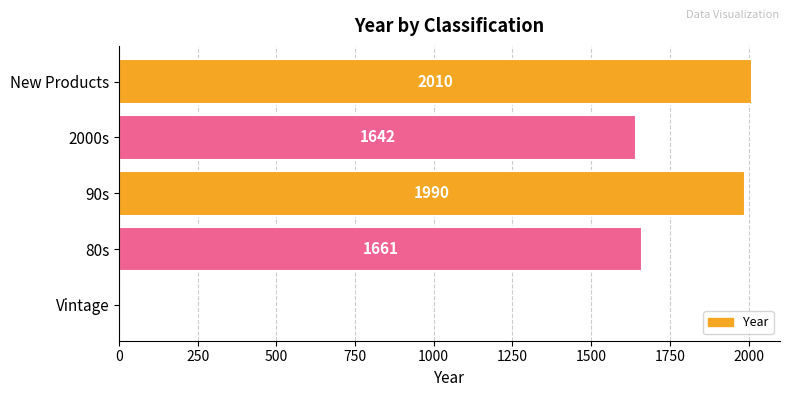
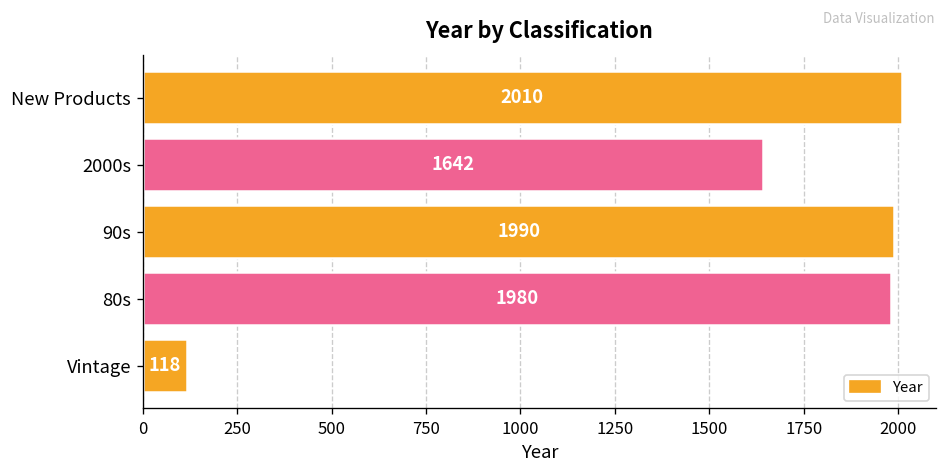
80s: 1661 -> 1980
Vintage: 0 -> 120
